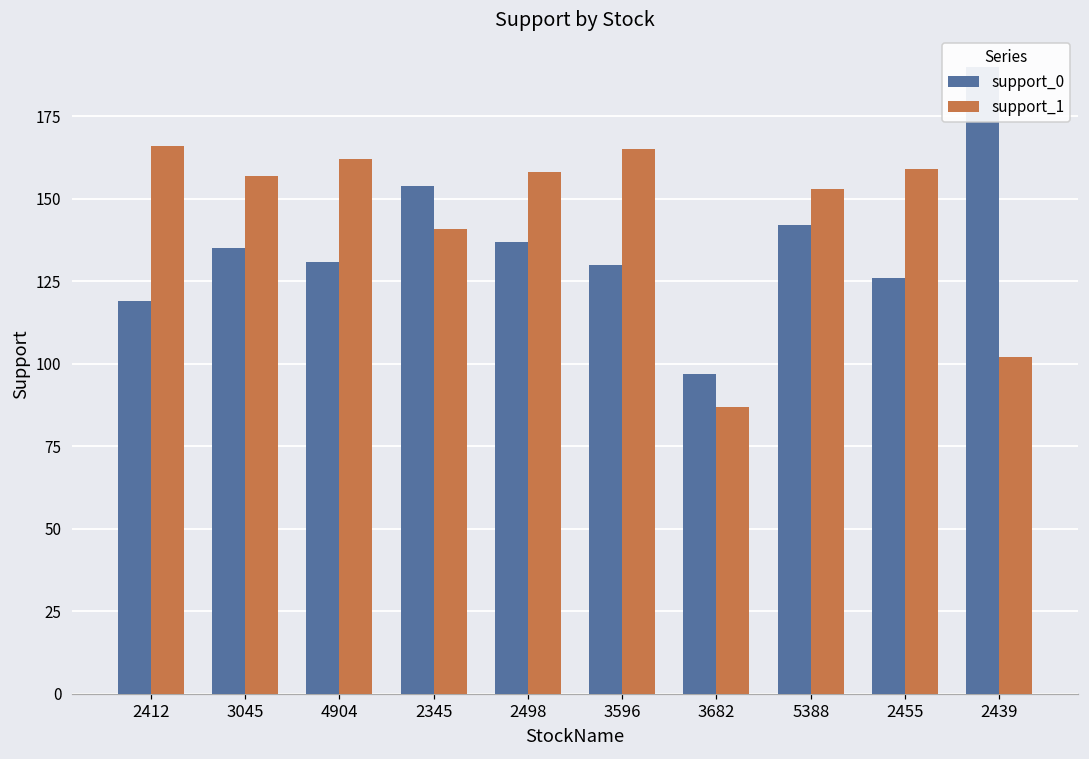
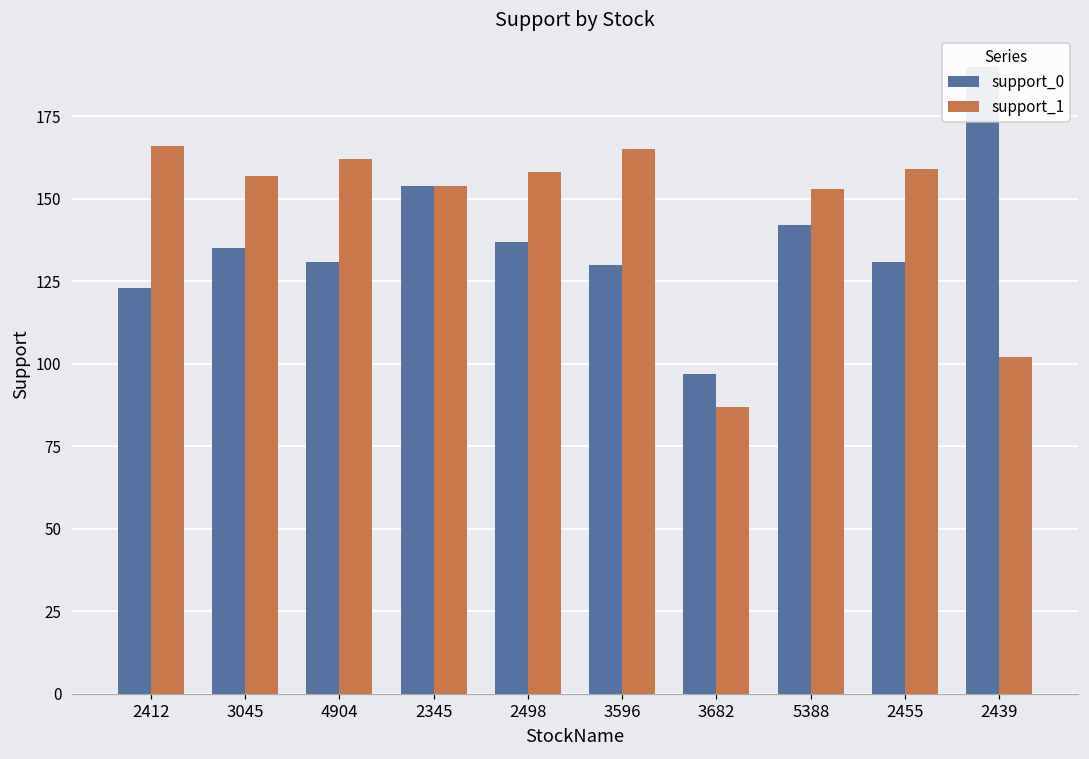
support_0, 2412: 119 -> 123
support_1, 2345: 141 -> 154
support_0, 2455: 126 -> 131
